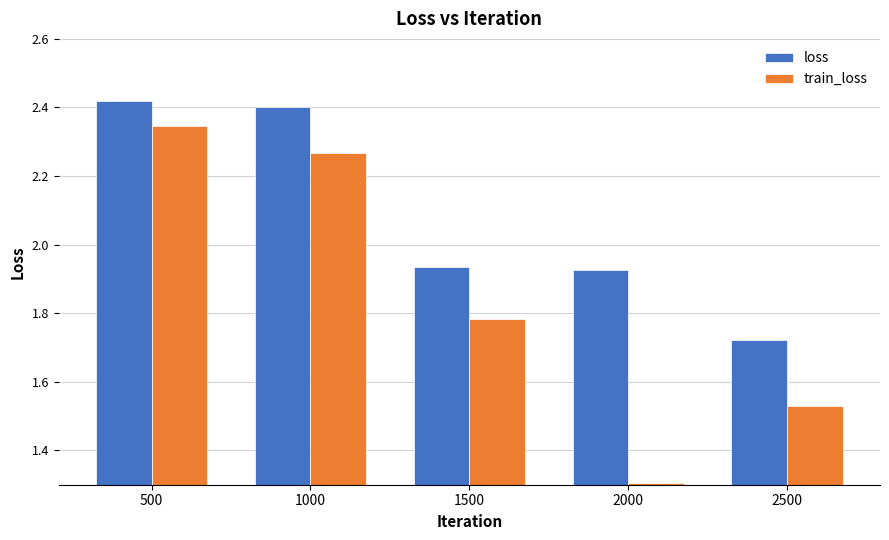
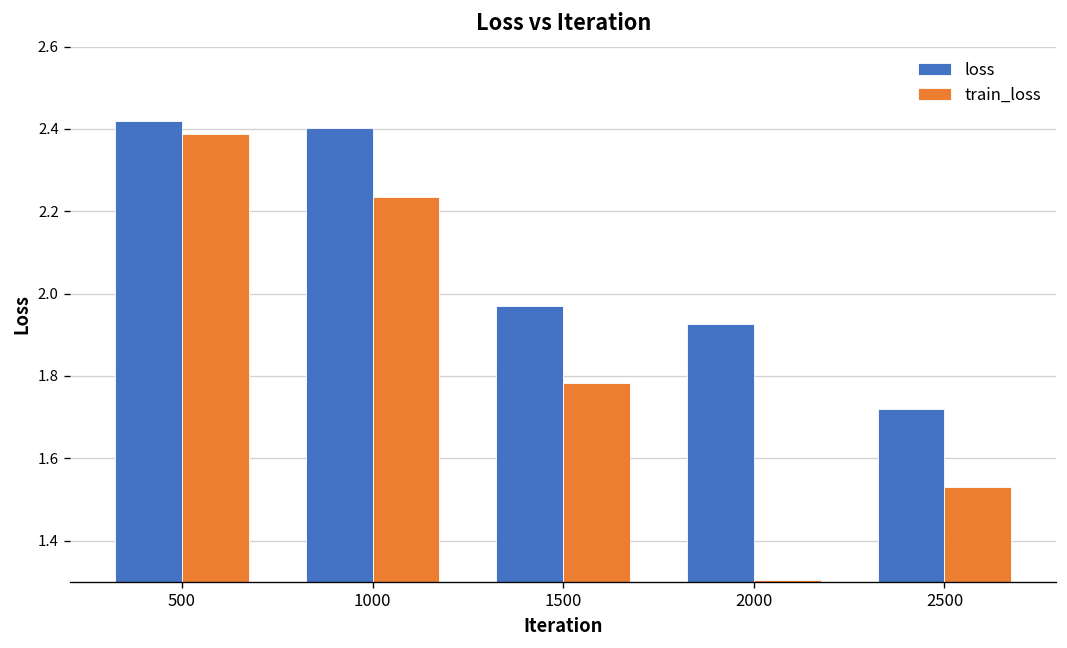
train_loss, 500: 2.34 -> 2.39
train_loss, 1000: 2.27 -> 2.24
loss, 1500: 1.94 -> 1.97
